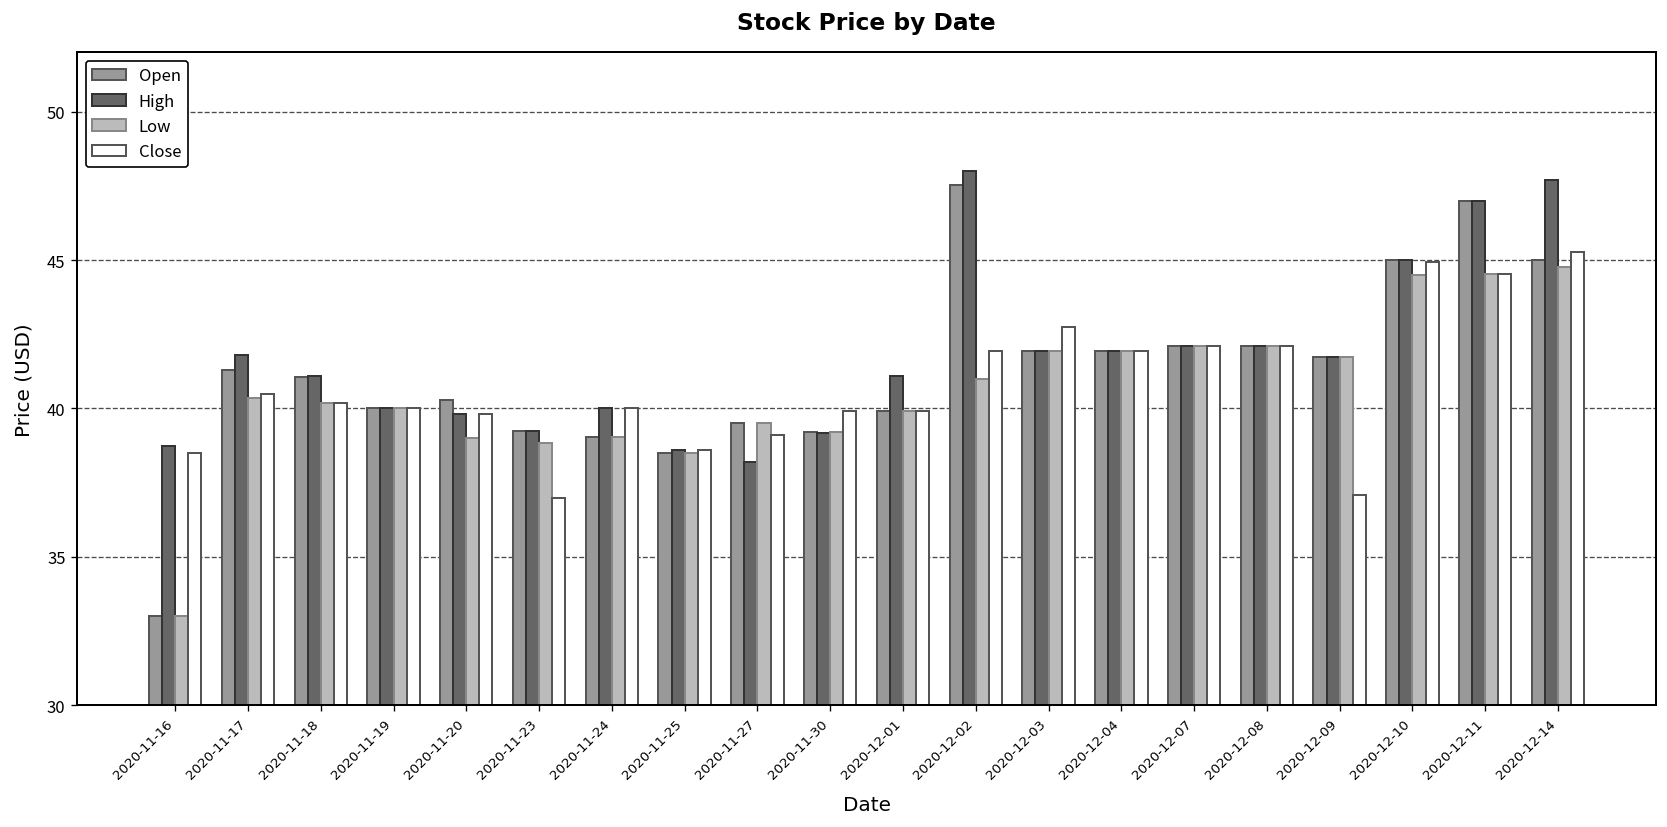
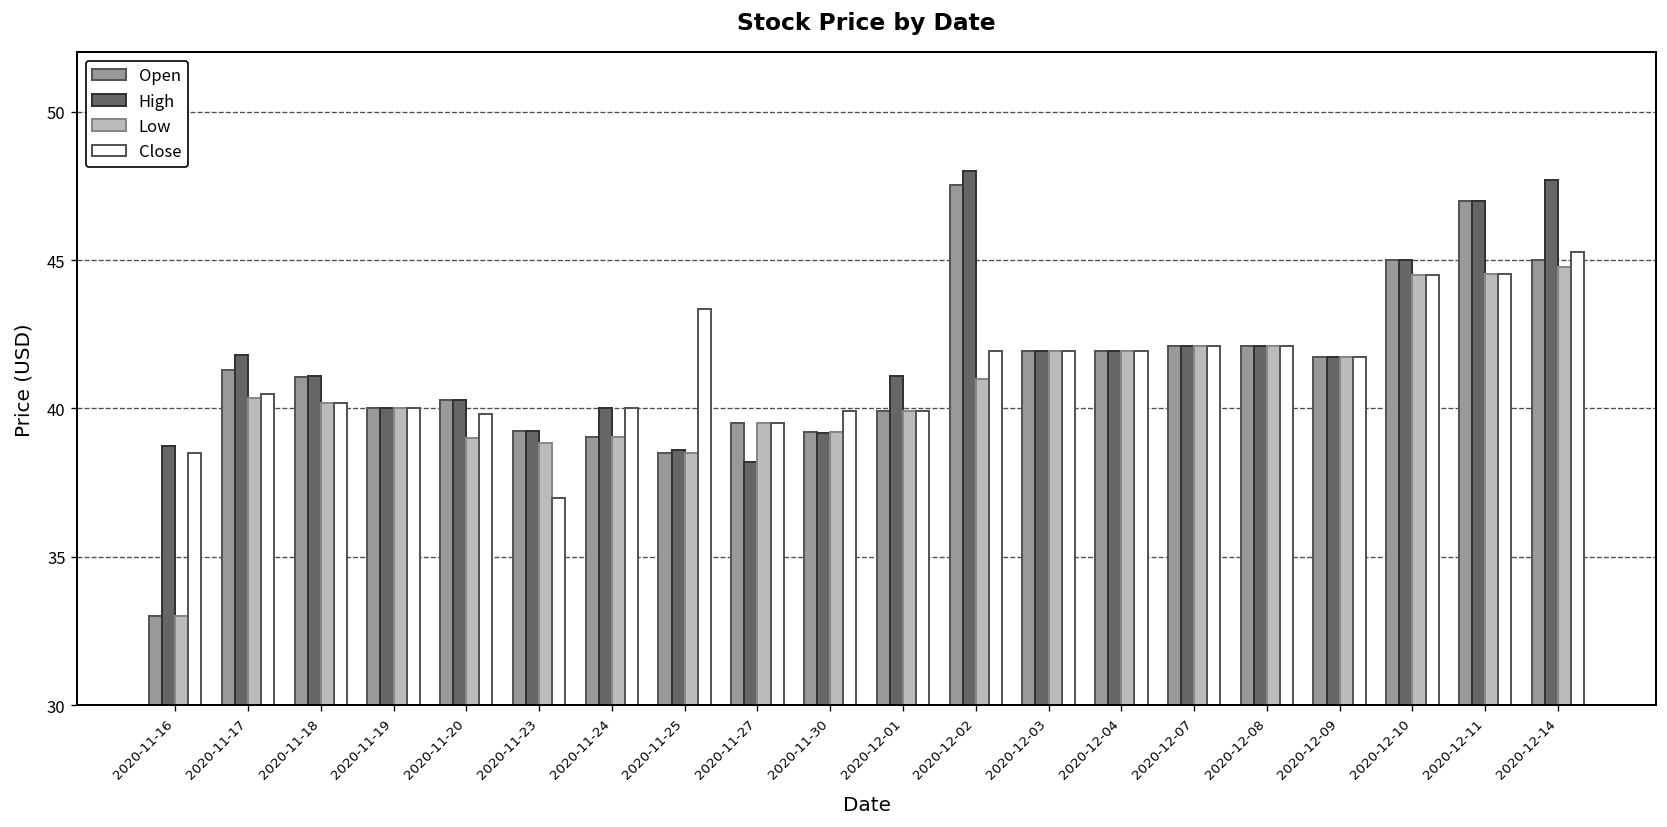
High, 2020-11-20: 39.8 -> 40.3
Close, 2020-11-25: 38.6 -> 43.4
Close, 2020-11-27: 39.1 -> 39.5
Close, 2020-12-03: 42.8 -> 41.9
Close, 2020-12-09: 37.1 -> 41.8
Close, 2020-12-10: 44.9 -> 44.5
